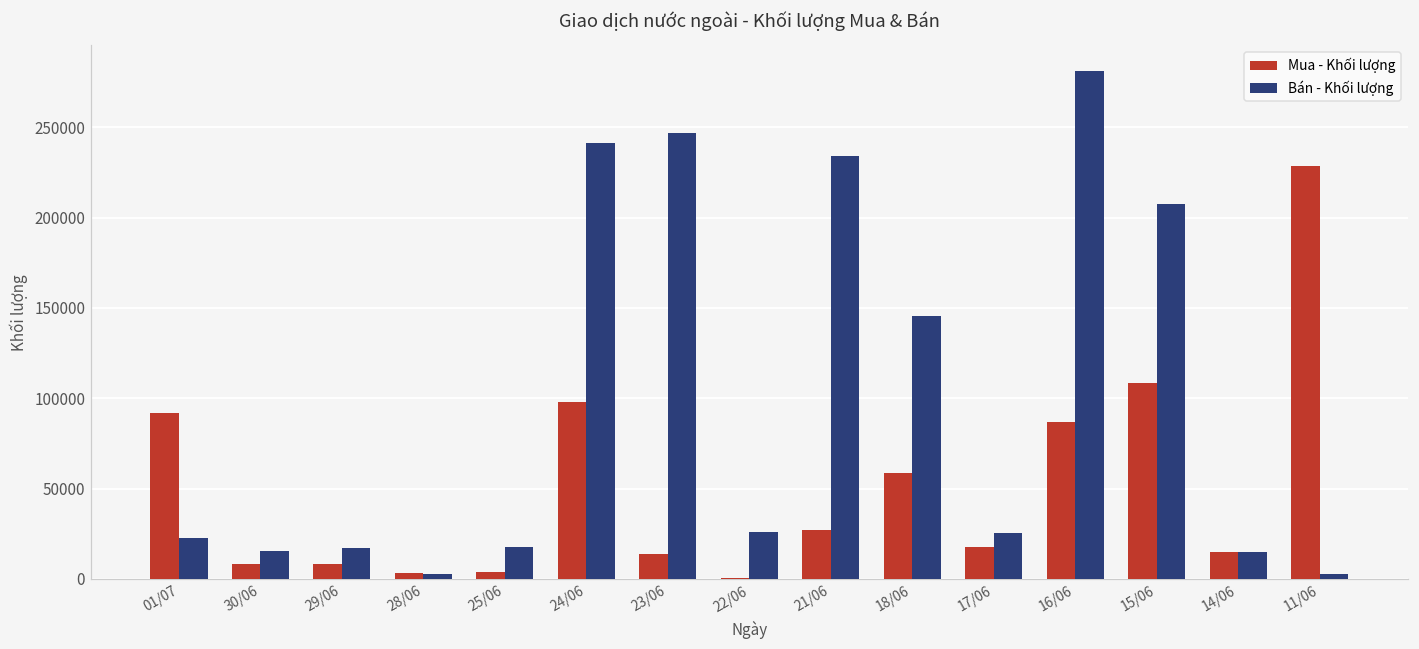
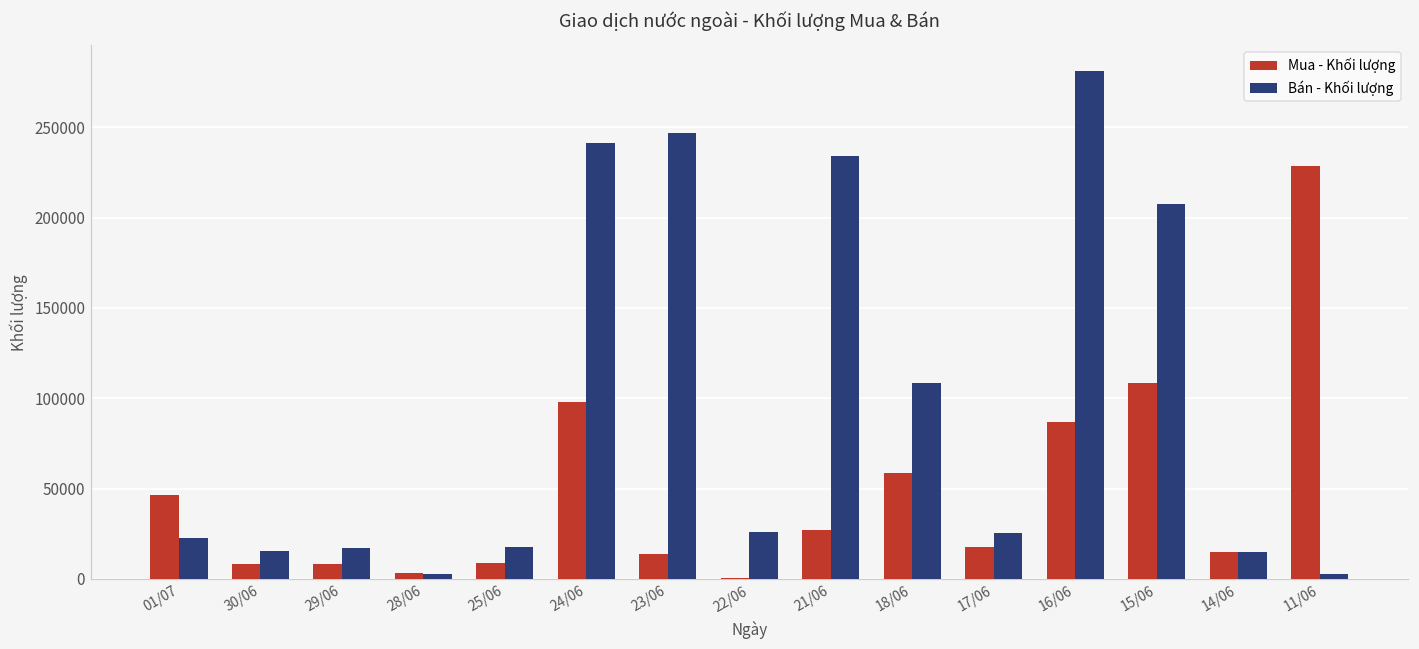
Mua - Khối lượng, 01/07: 92000 -> 47000
Mua - Khối lượng, 25/06: 4000 -> 9000
Bán - Khối lượng, 18/06: 146000 -> 108000
